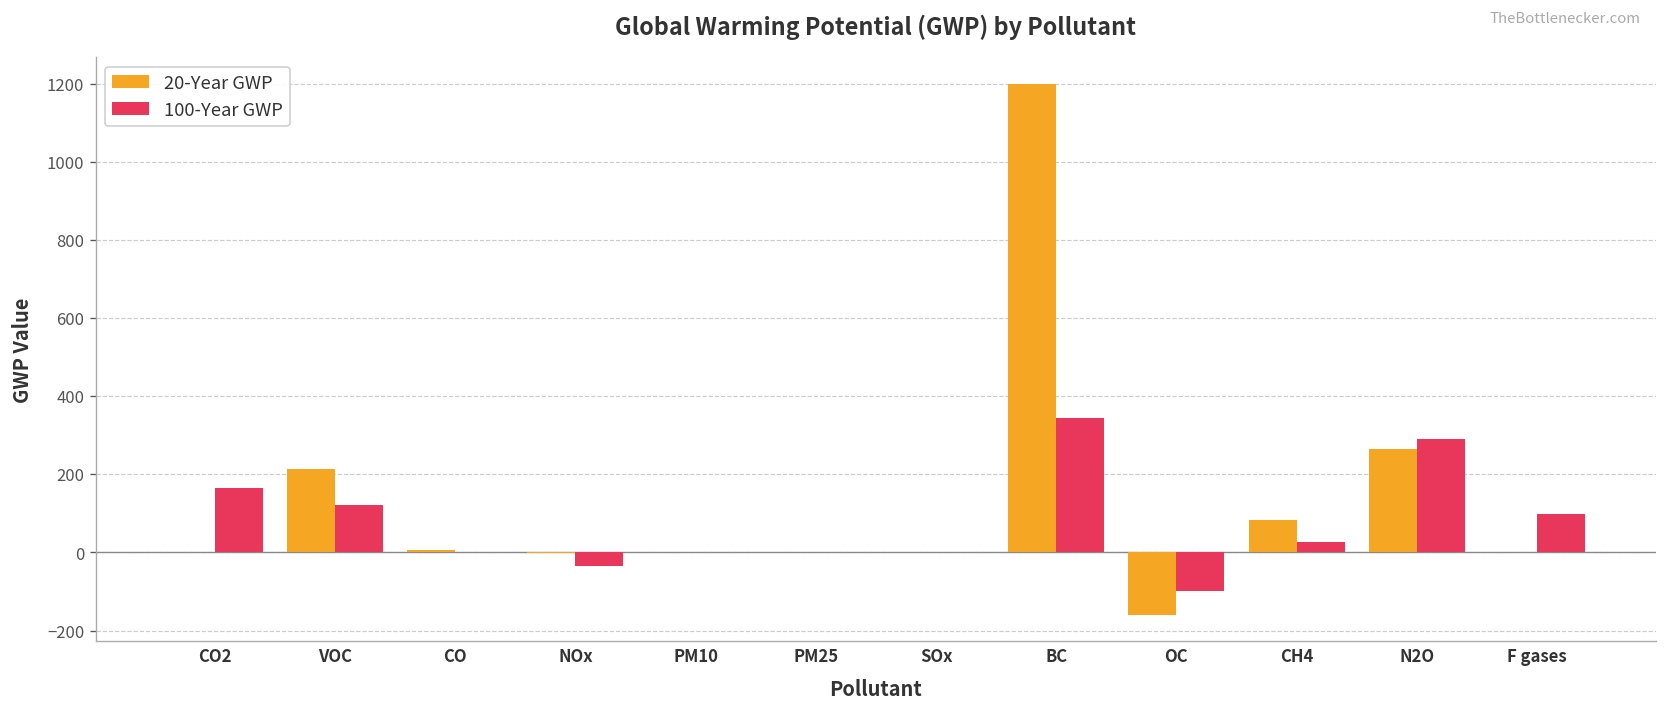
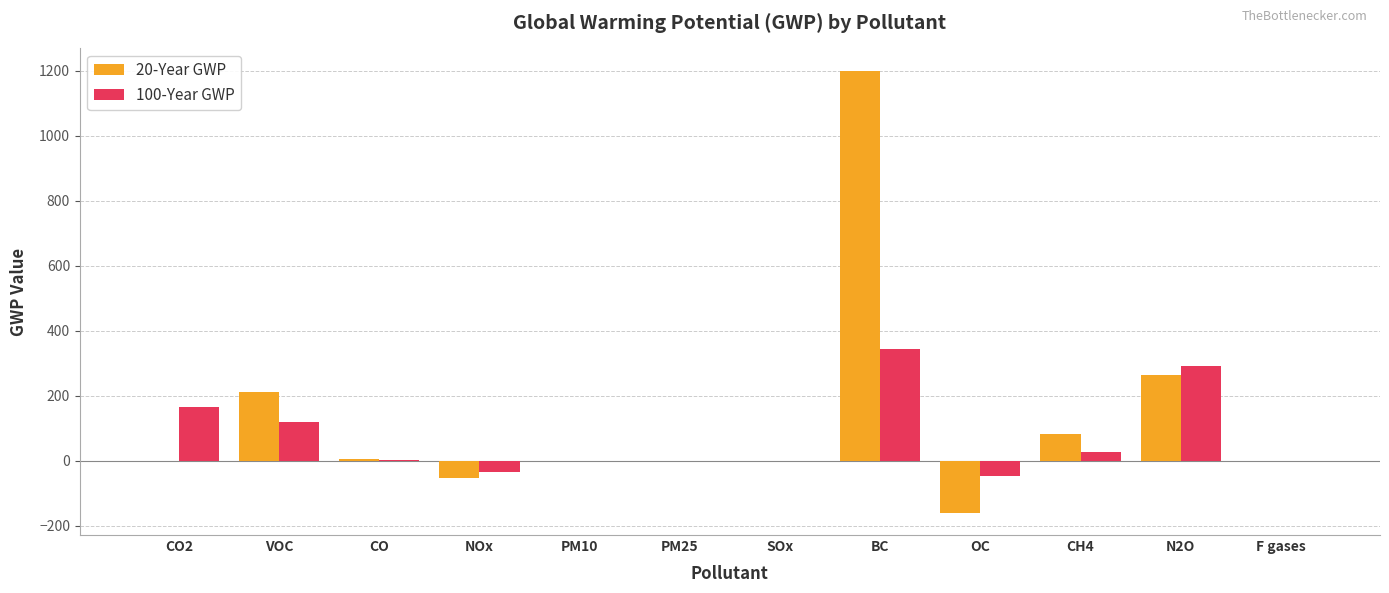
20-Year GWP, NOx: 0 -> -50
100-Year GWP, OC: -100 -> -50
100-Year GWP, F gases: 100 -> 0
